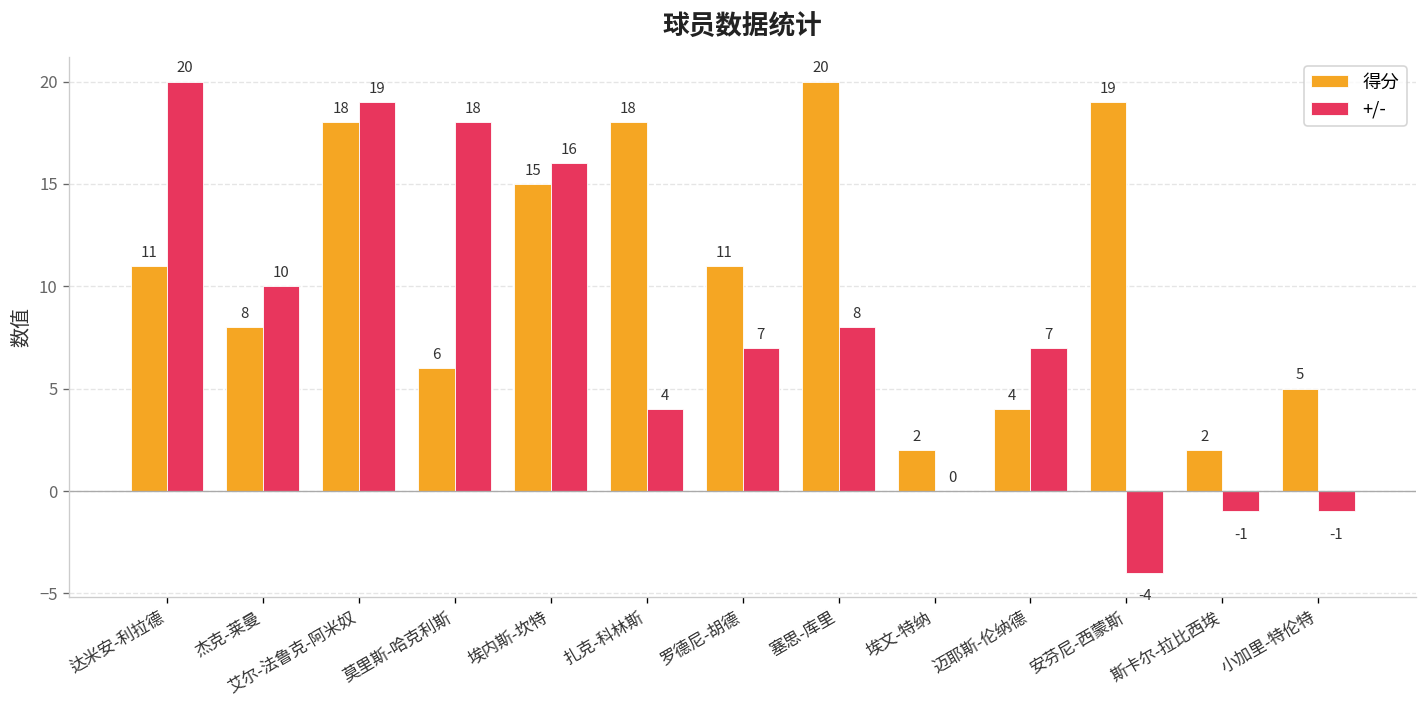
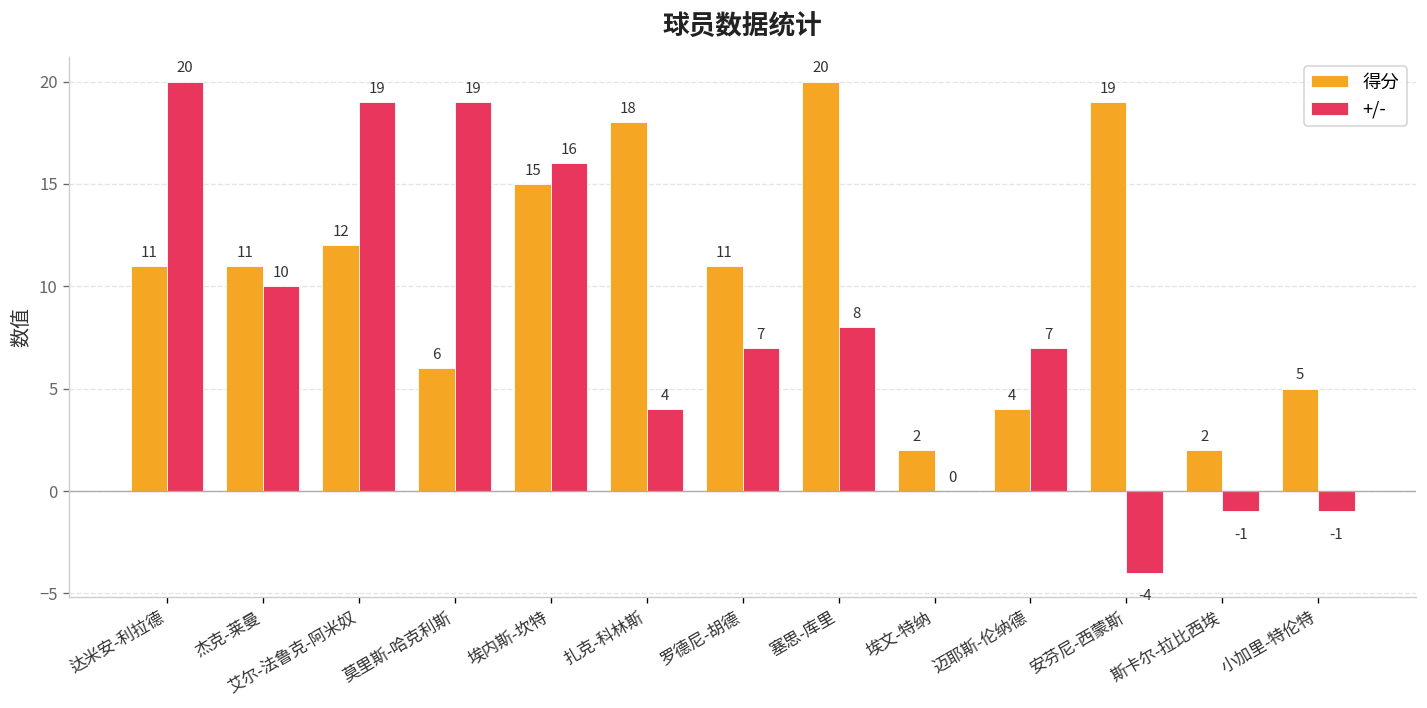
得分, 杰克-莱曼: 8 -> 11
得分, 艾尔-法鲁克-阿米奴: 18 -> 12
+/-, 莫里斯-哈克利斯: 18 -> 19
